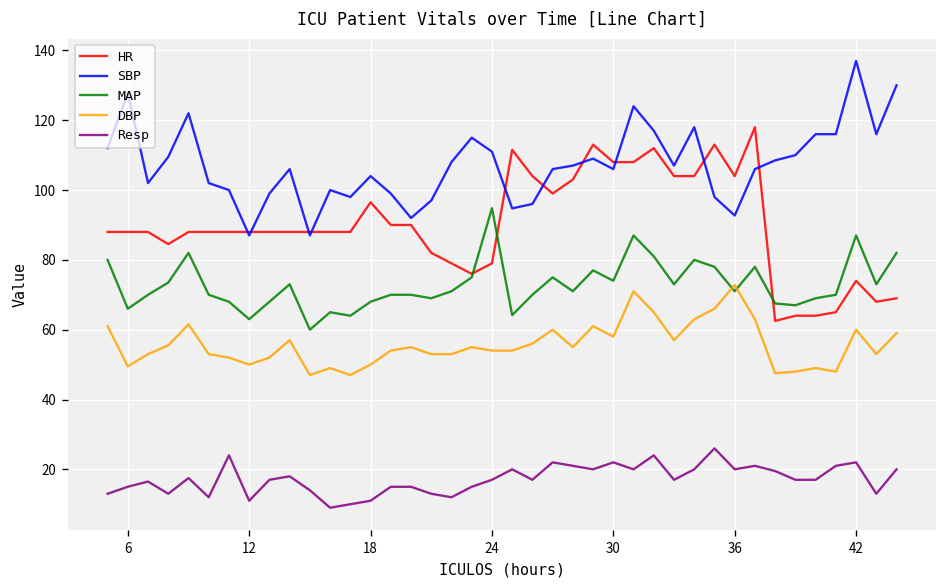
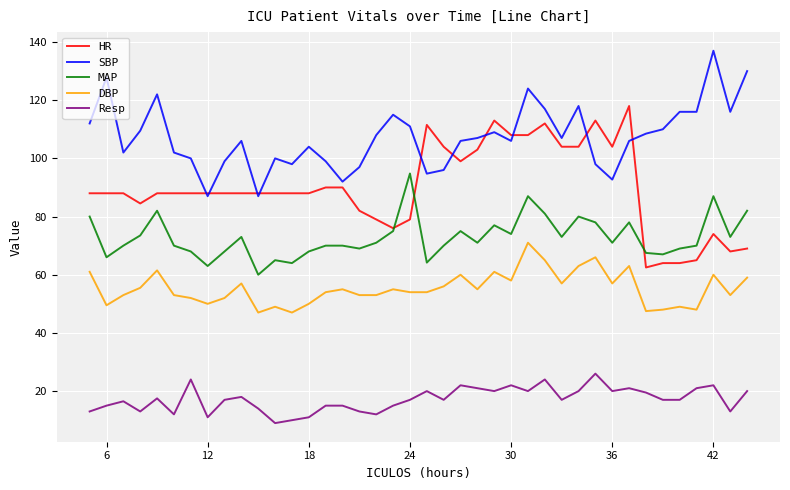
HR, 18: 97 -> 88
DBP, 36: 73 -> 57
